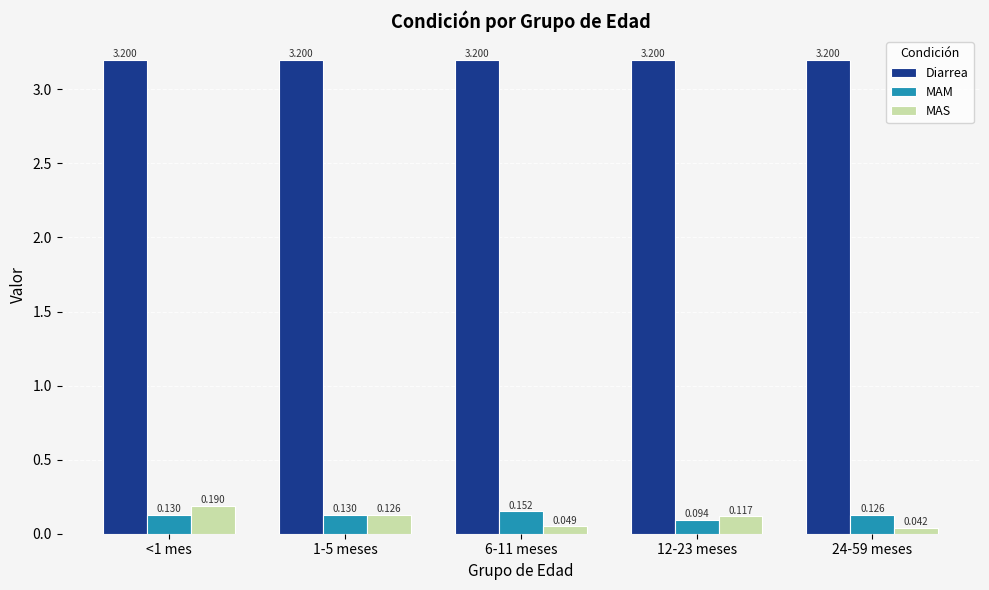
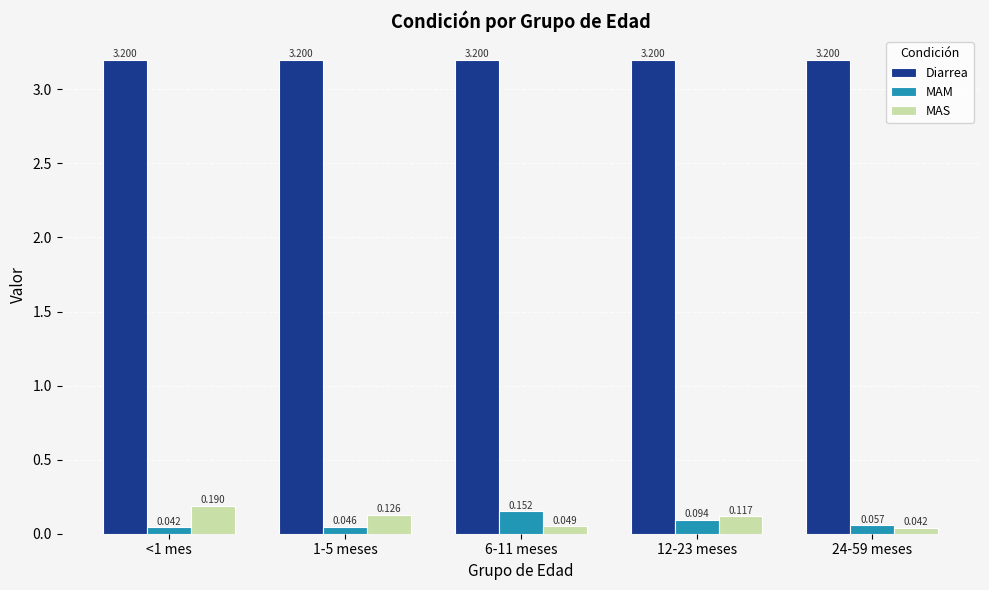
MAM, <1 mes: 0.130 -> 0.042
MAM, 1-5 meses: 0.130 -> 0.046
MAM, 24-59 meses: 0.126 -> 0.057
